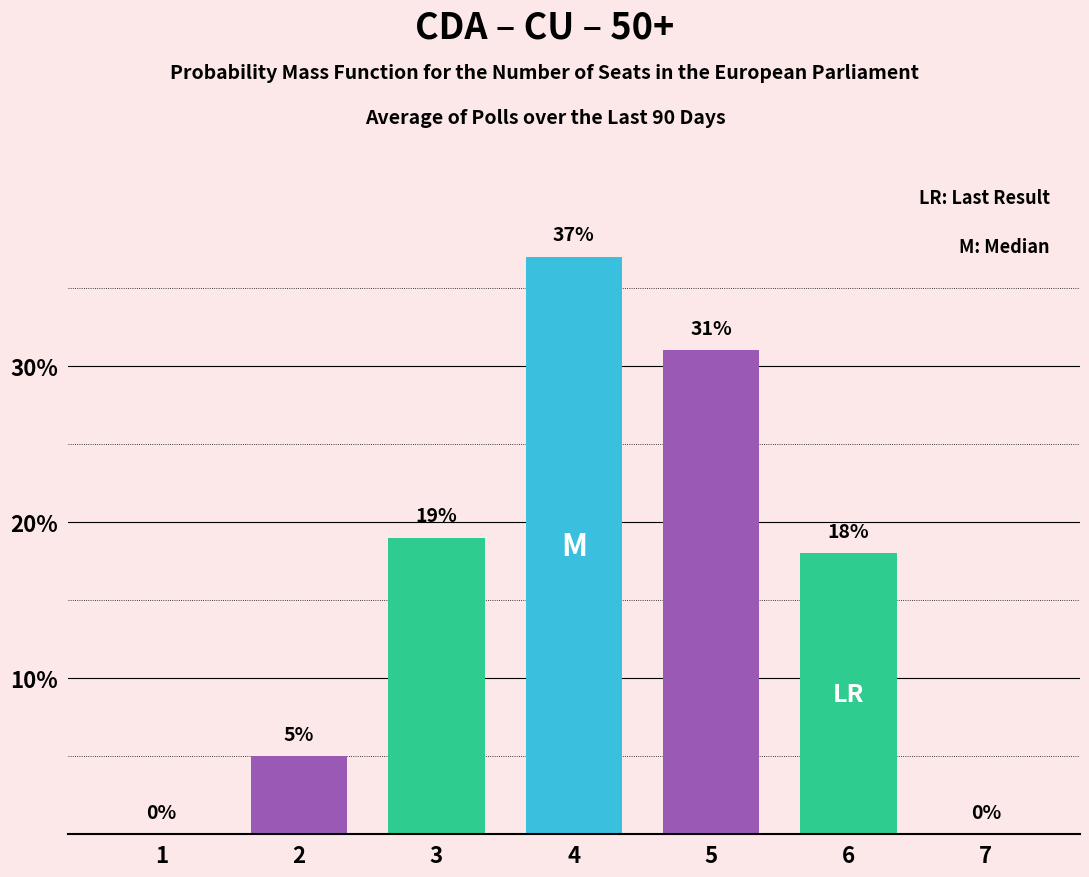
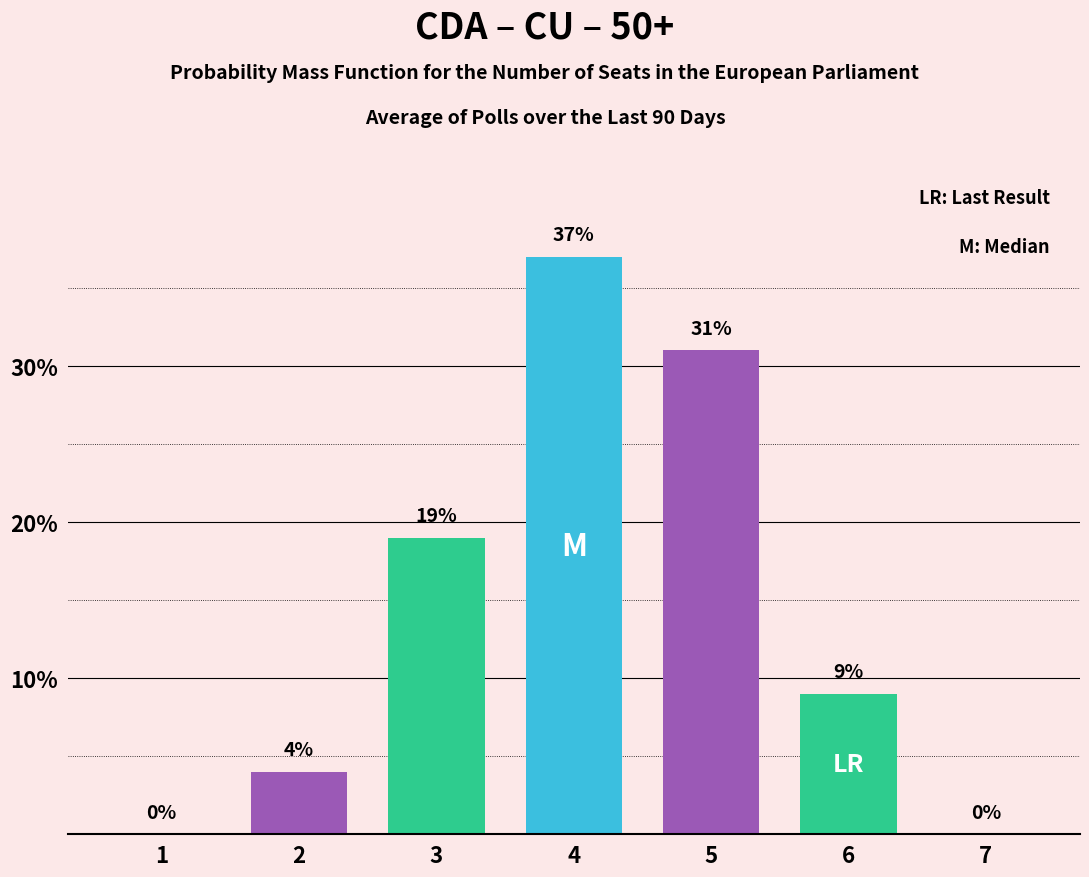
2: 5% -> 4%
6: 18% -> 9%
